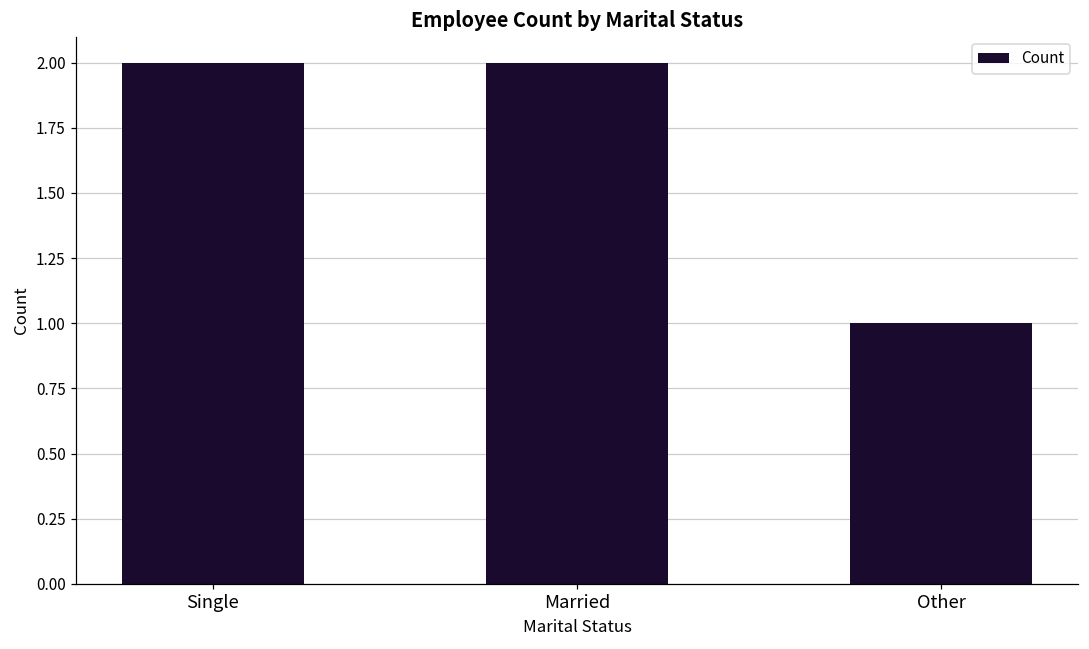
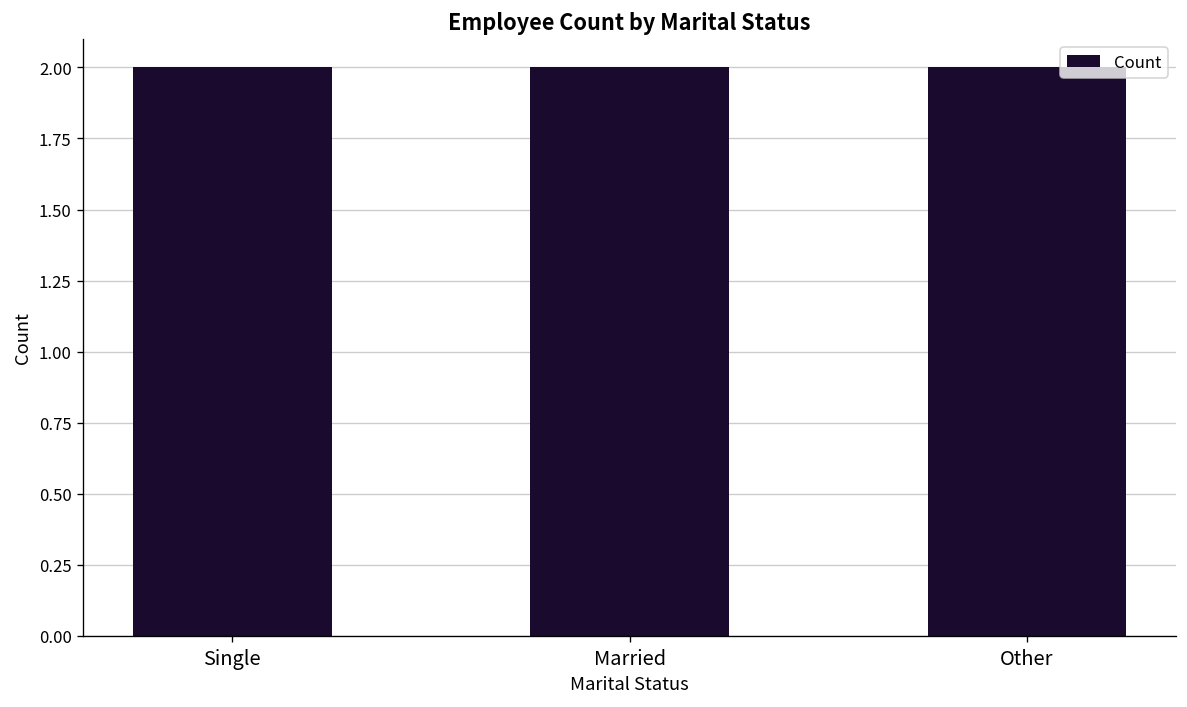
Other: 1 -> 2
